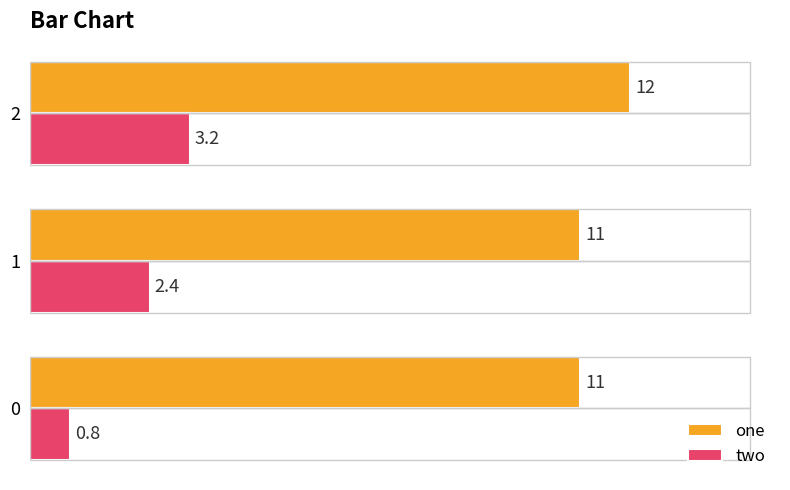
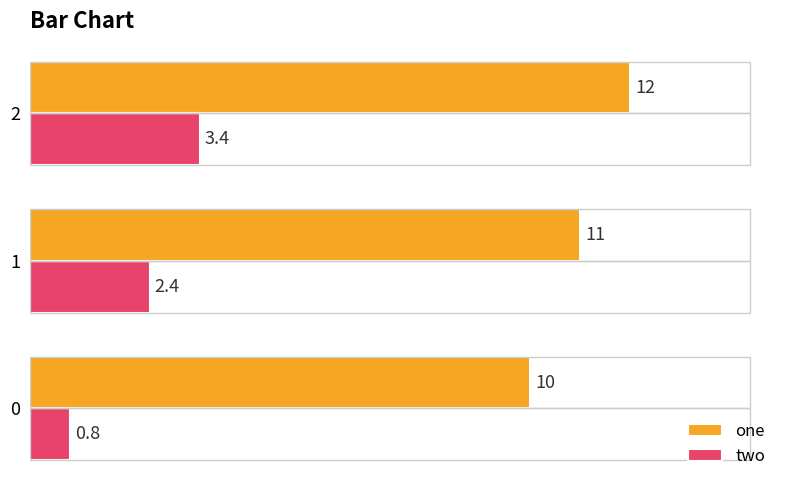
two, 2: 3.2 -> 3.4
one, 0: 11 -> 10
